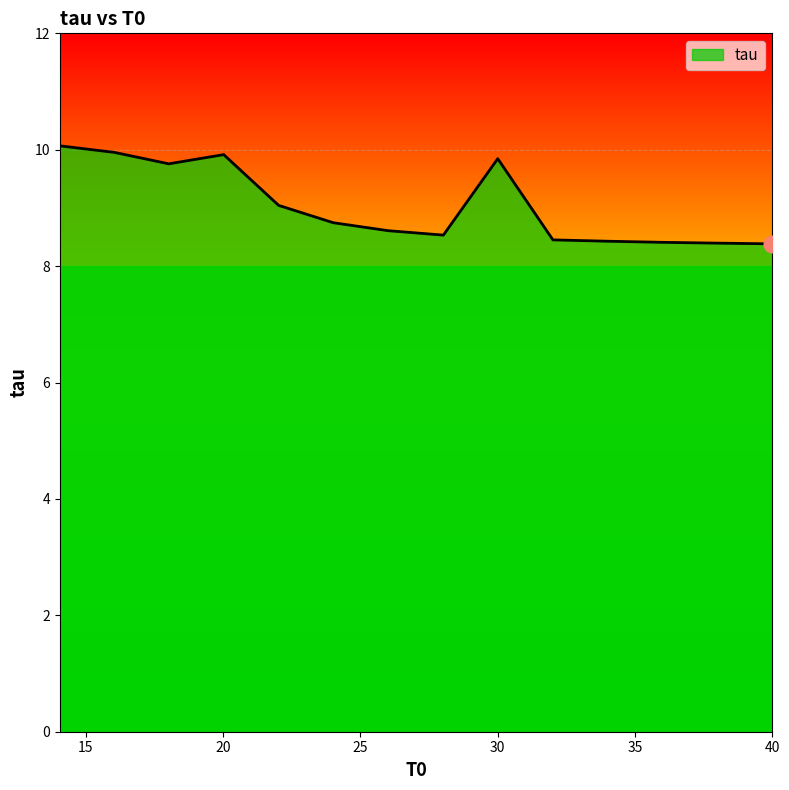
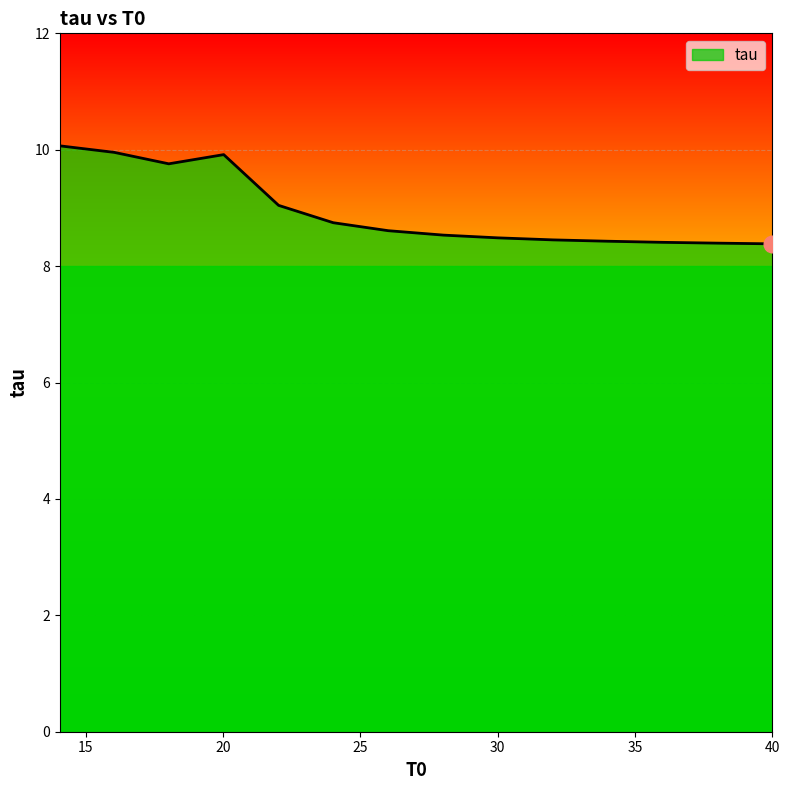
tau, 30: 9.8 -> 8.5
